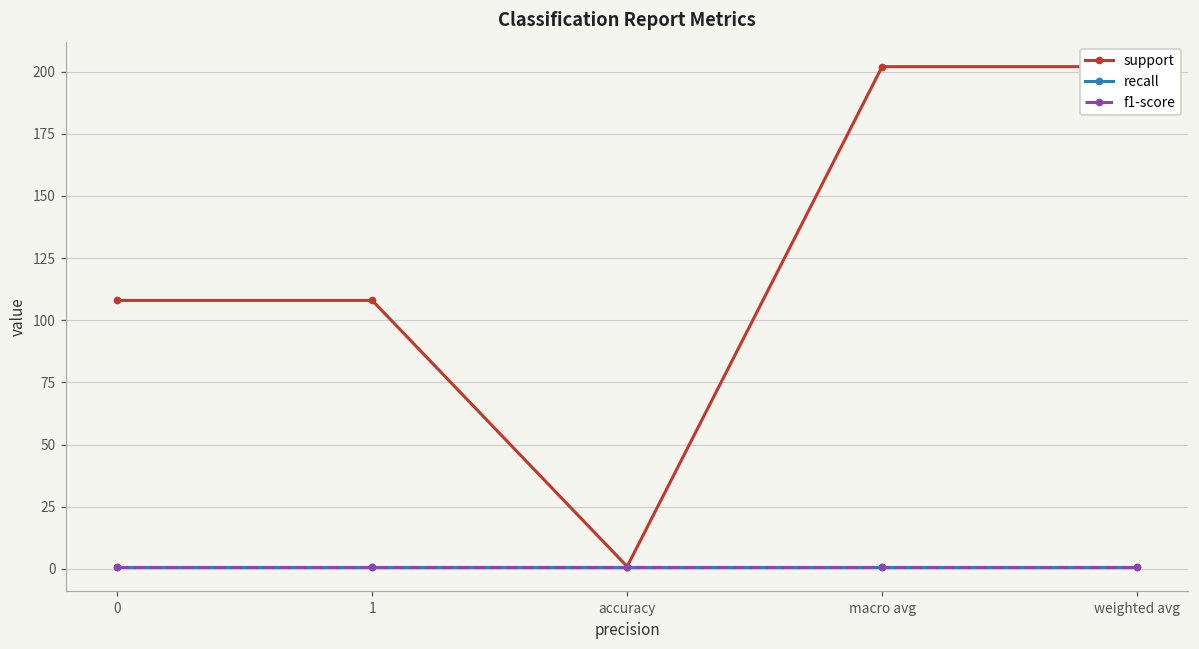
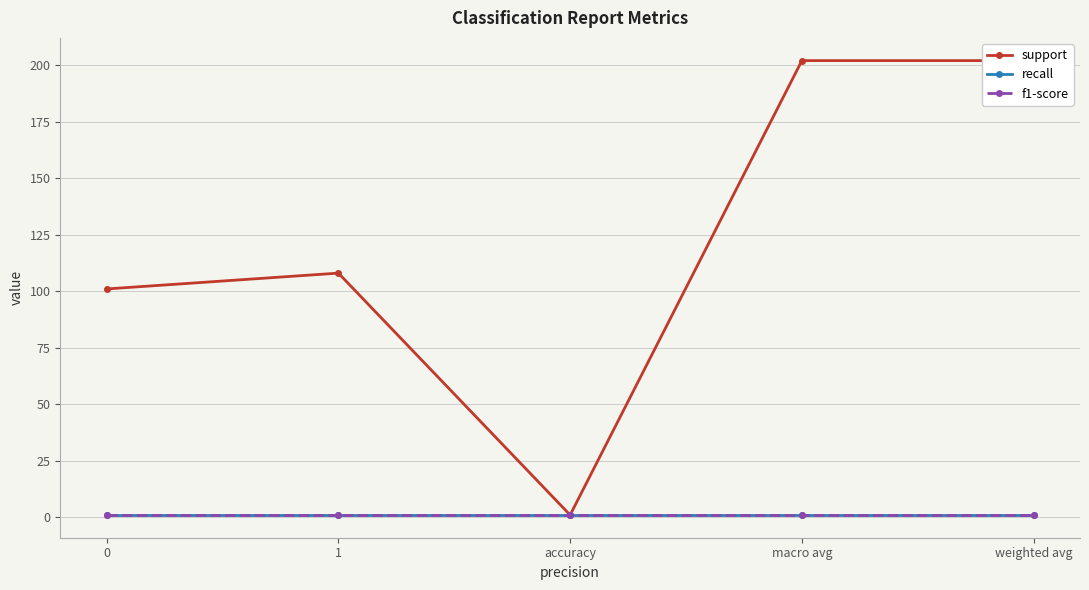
support, 0: 108 -> 101
